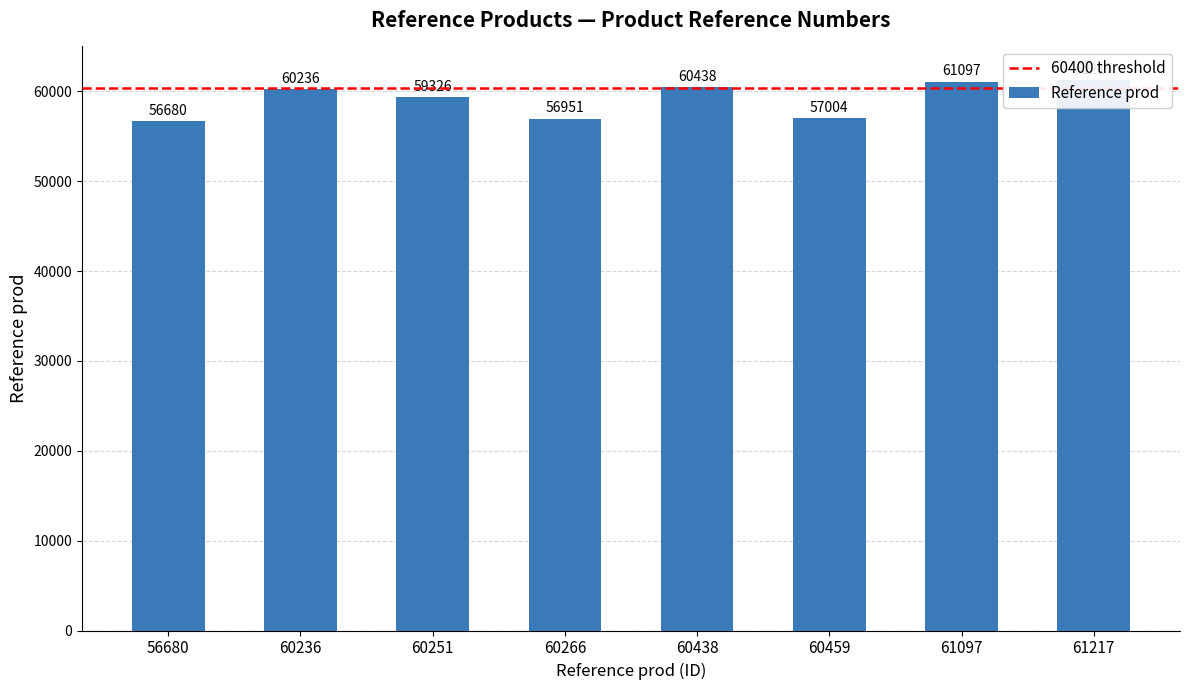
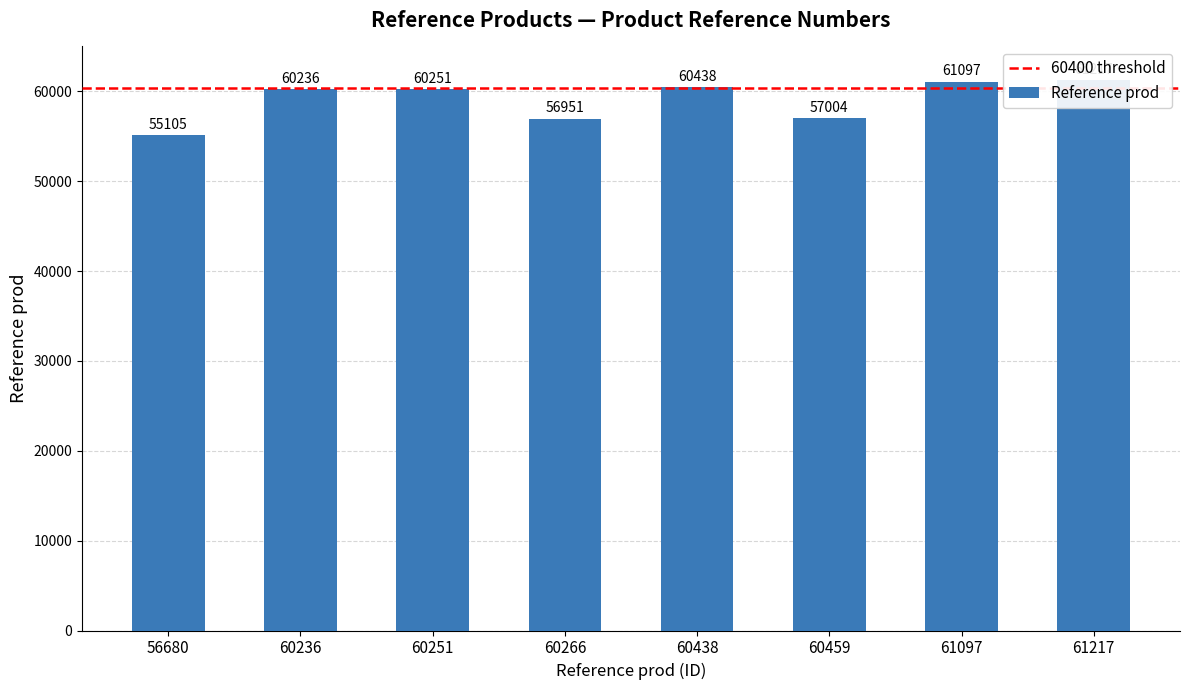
56680: 56680 -> 55105
60251: 59326 -> 60251
